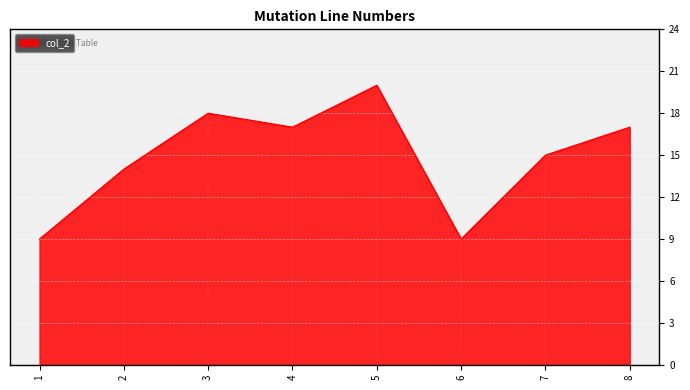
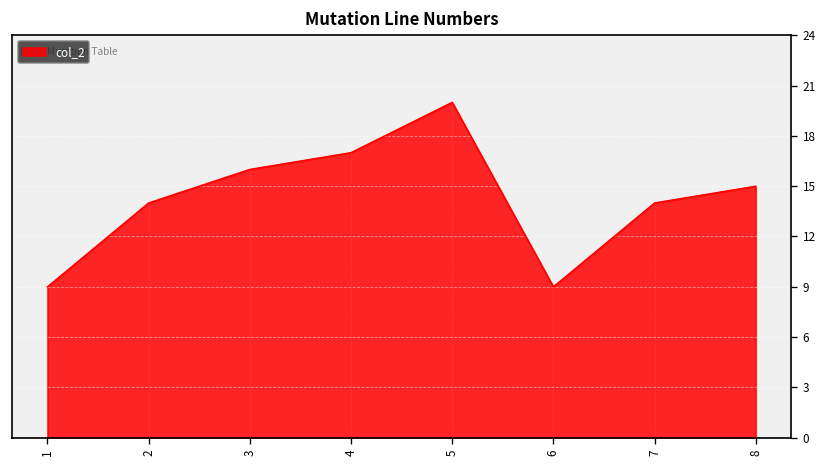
3: 18 -> 16
7: 15 -> 14
8: 17 -> 15
